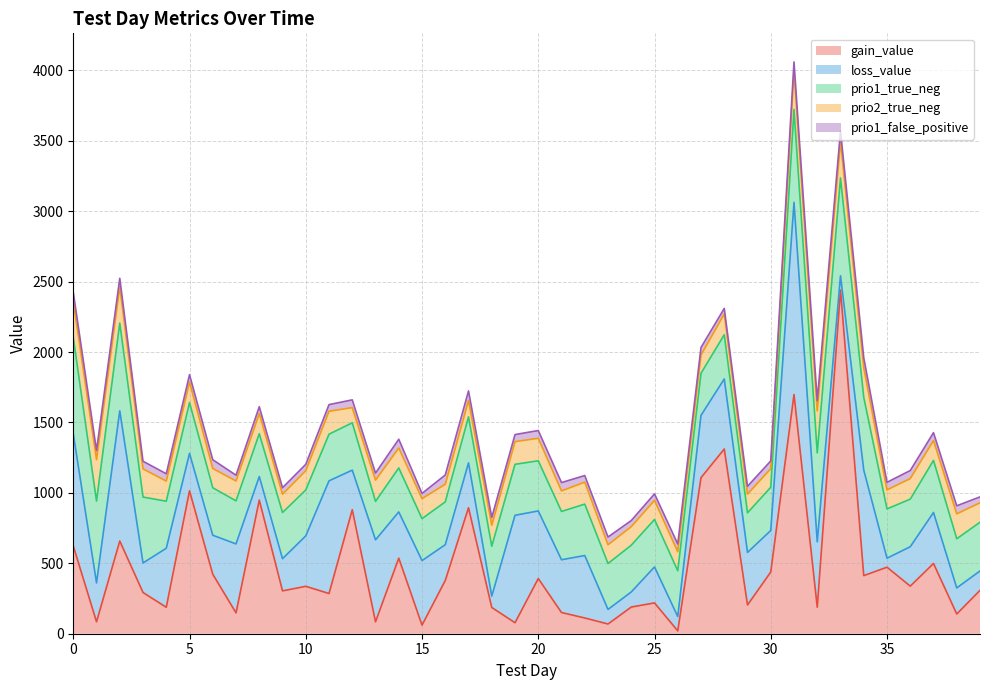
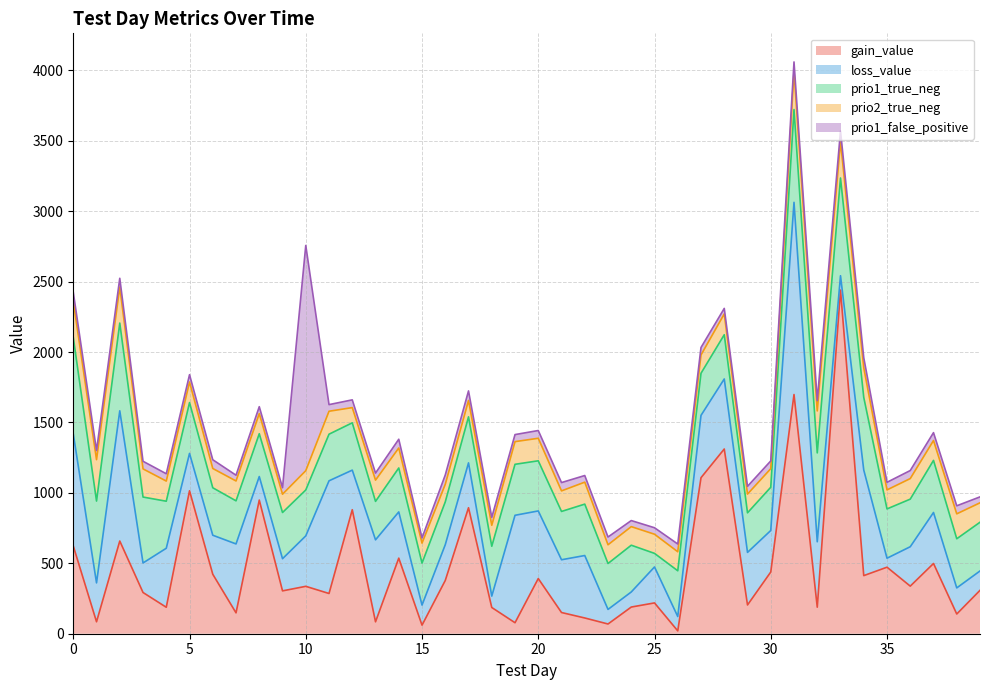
prio1_false_positive, 10: 50 -> 1600
loss_value, 15: 460 -> 140
prio1_true_neg, 25: 340 -> 100
